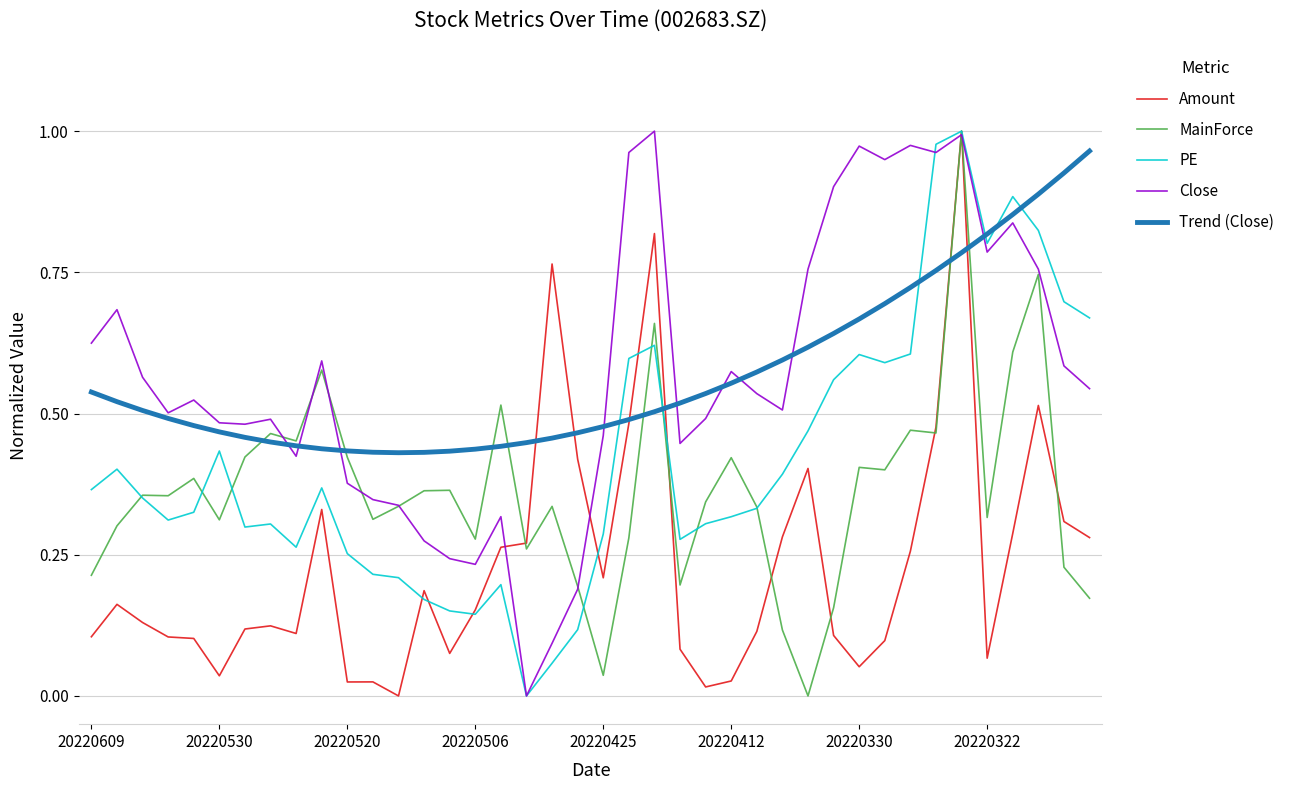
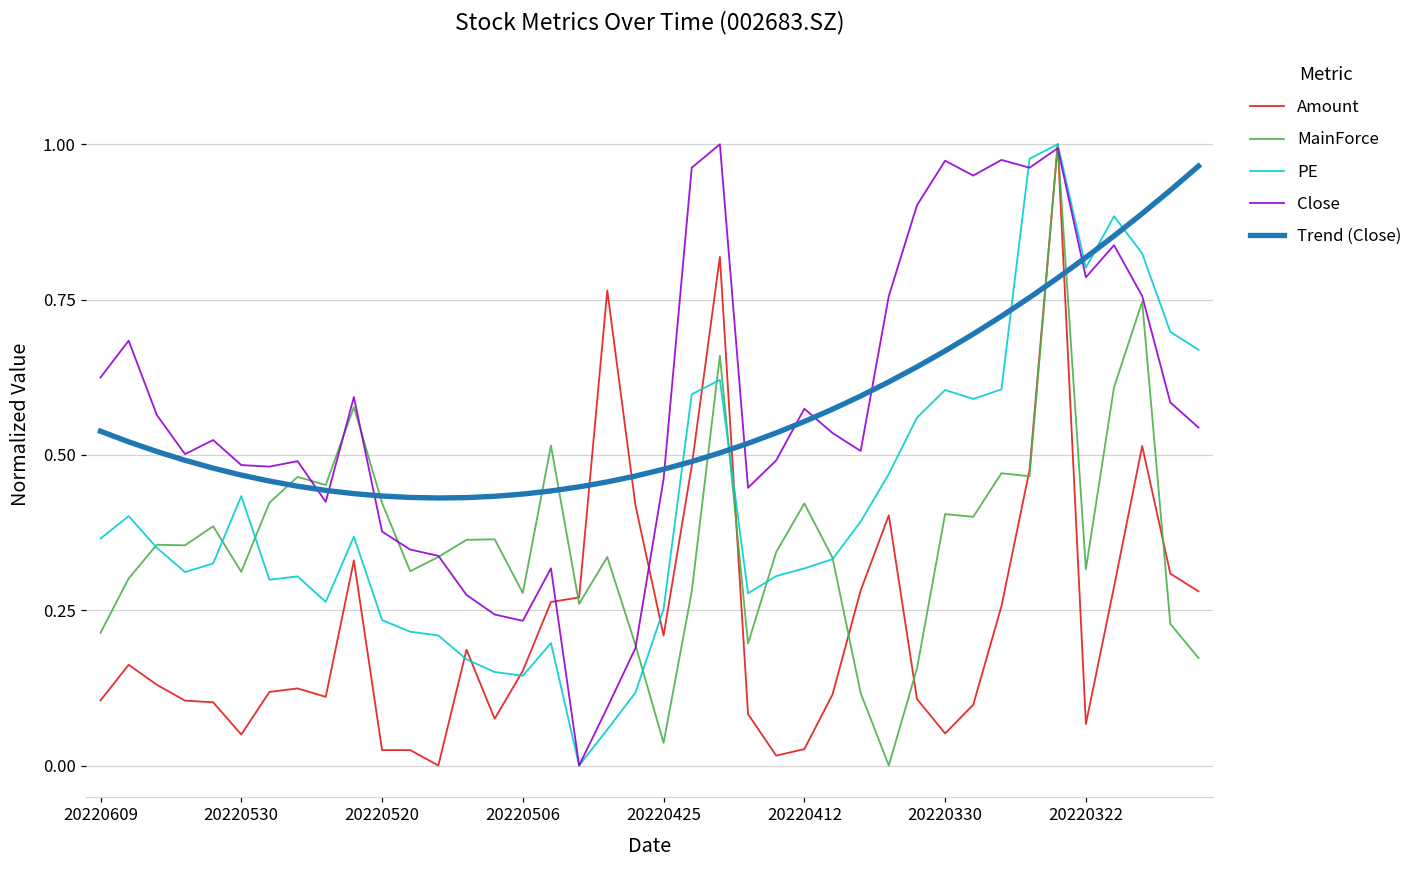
Amount, 20220530: 0.04 -> 0.05
PE, 20220520: 0.25 -> 0.23
PE, 20220425: 0.29 -> 0.25
